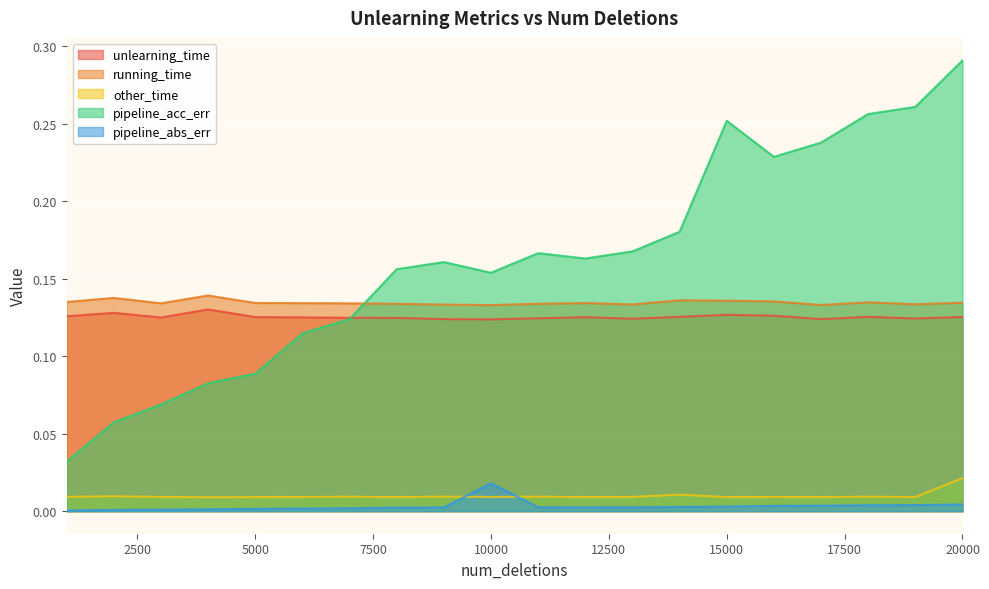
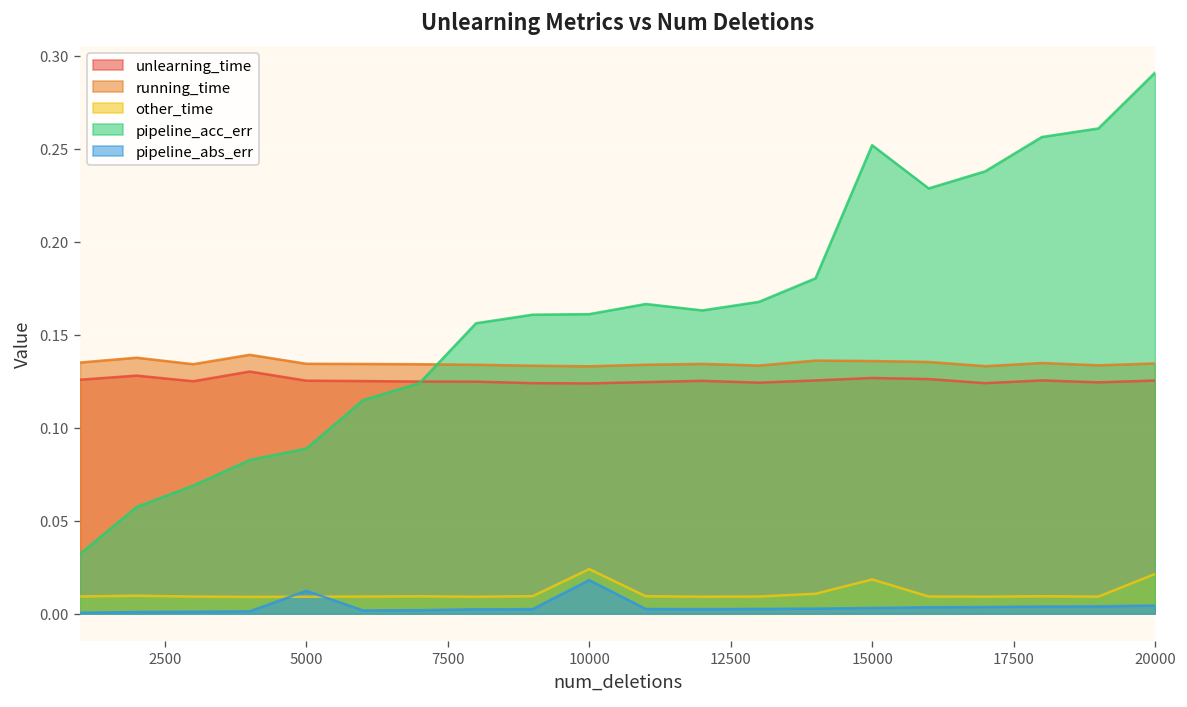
pipeline_abs_err, 5000: 0.002 -> 0.012
other_time, 10000: 0.009 -> 0.024
pipeline_acc_err, 10000: 0.154 -> 0.161
other_time, 15000: 0.009 -> 0.018
